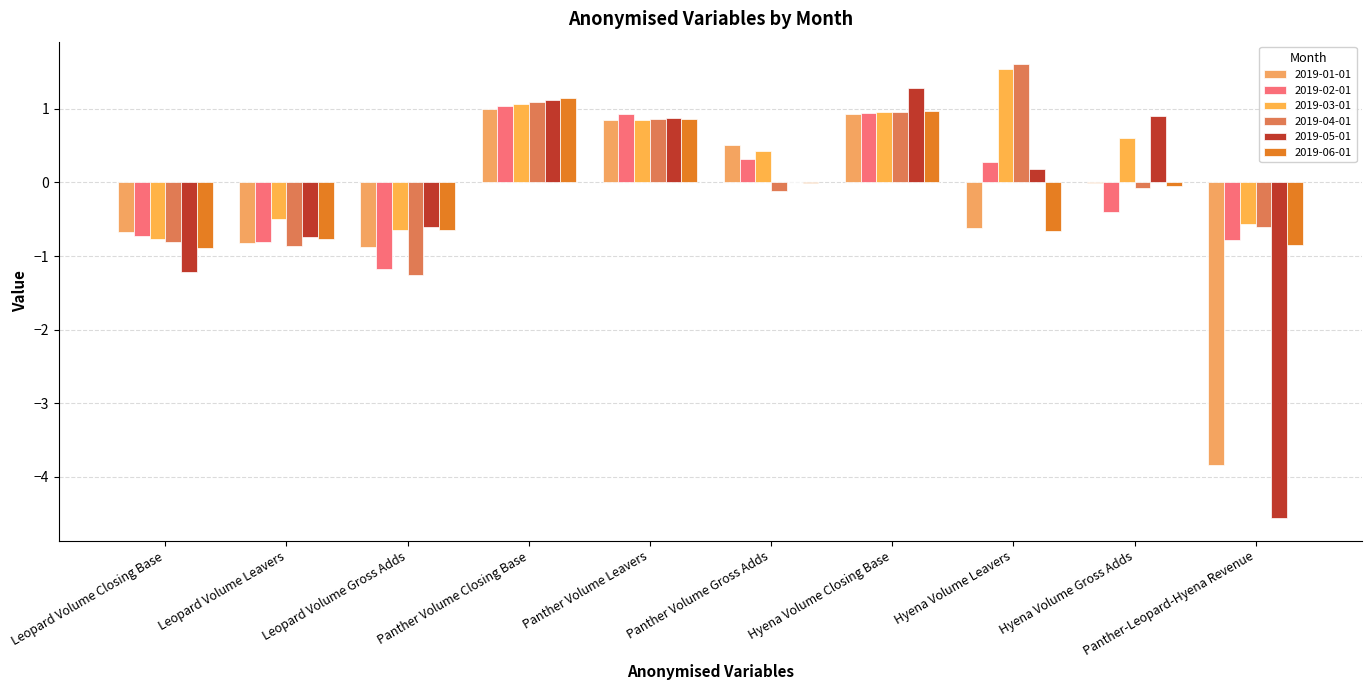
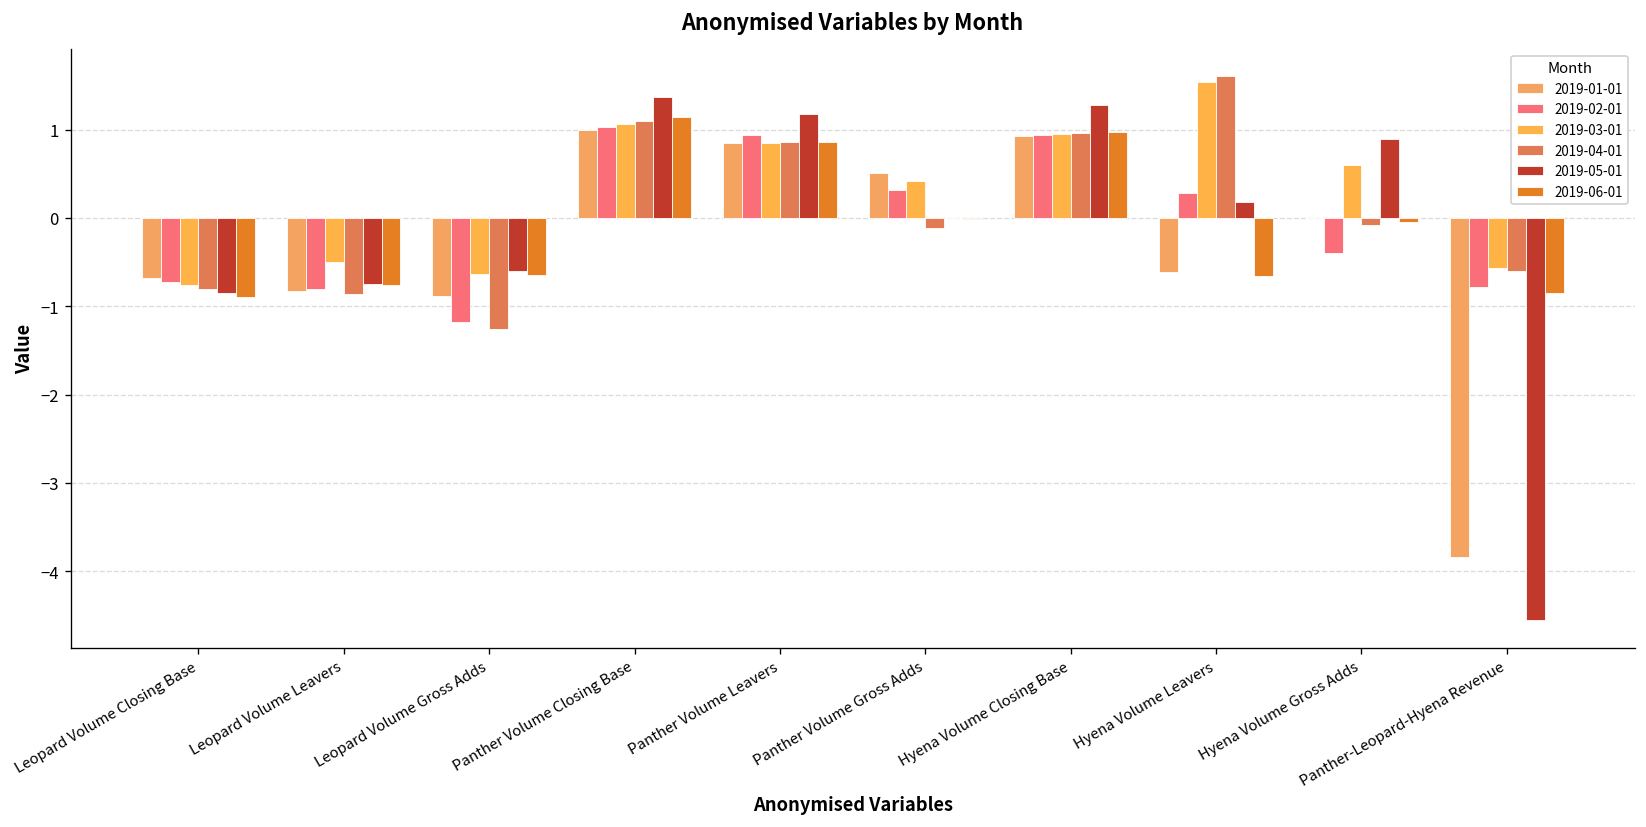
2019-05-01, Leopard Volume Closing Base: -1.2 -> -0.8
2019-05-01, Panther Volume Closing Base: 1.1 -> 1.4
2019-05-01, Panther Volume Leavers: 0.9 -> 1.2
